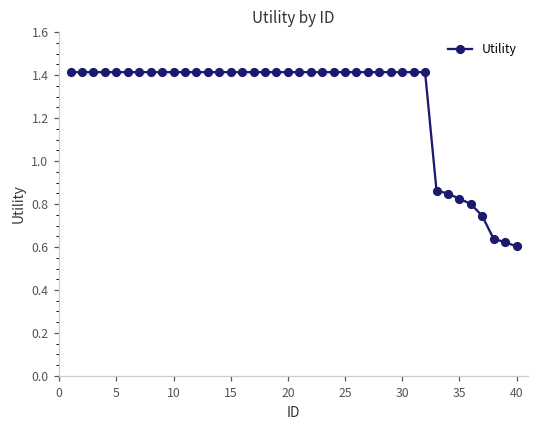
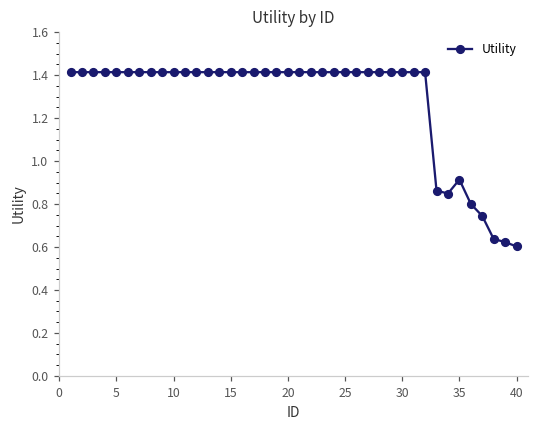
35: 0.82 -> 0.91
